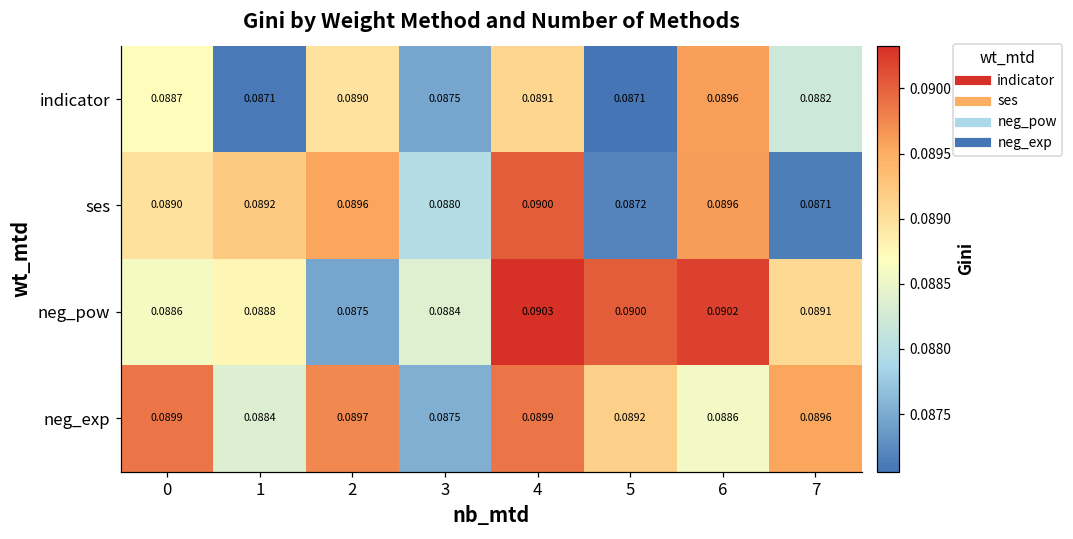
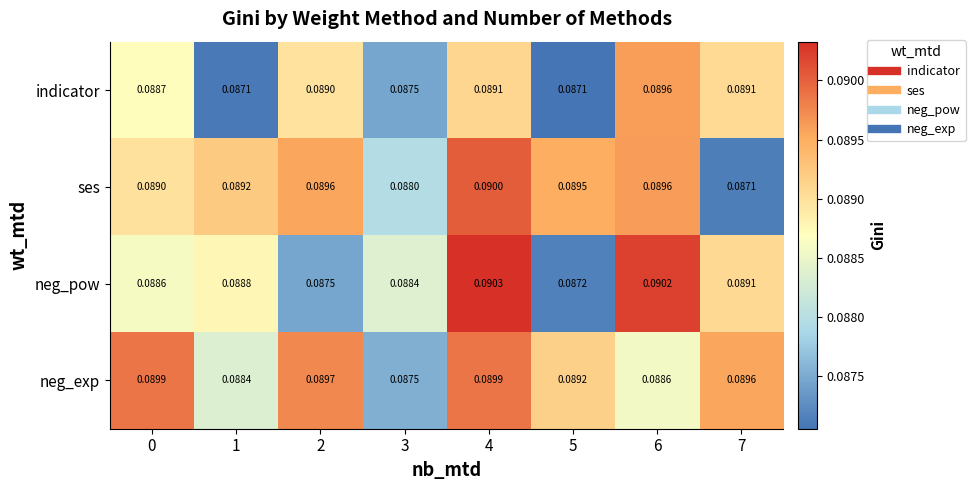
indicator, 7: 0.0882 -> 0.0891
ses, 5: 0.0872 -> 0.0895
neg_pow, 5: 0.0900 -> 0.0872
